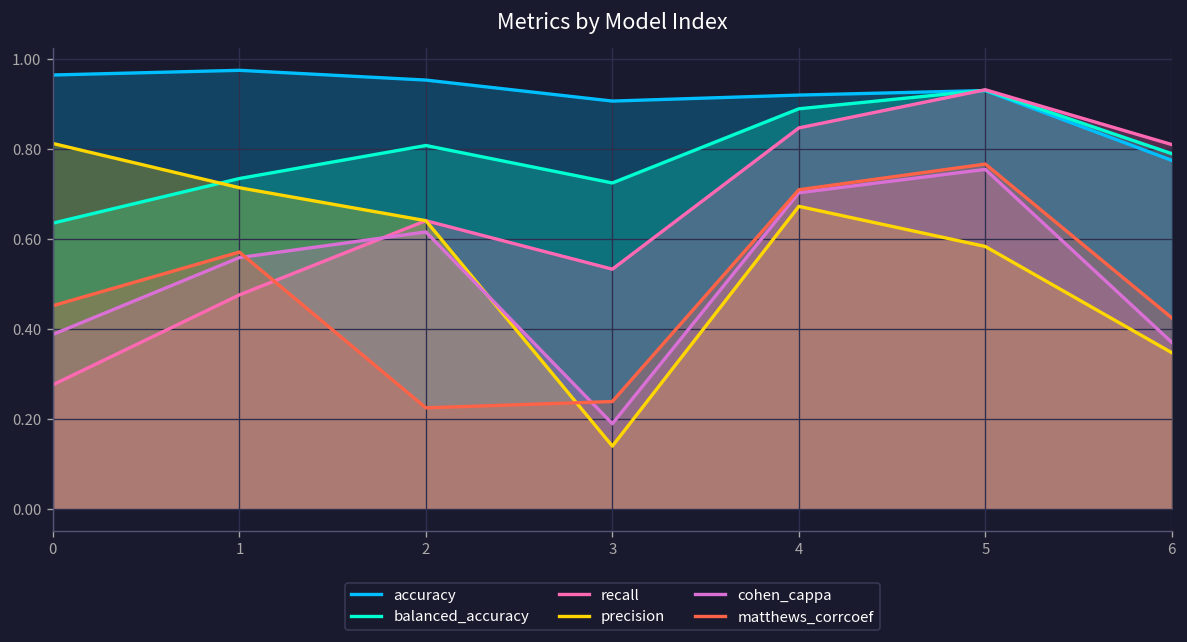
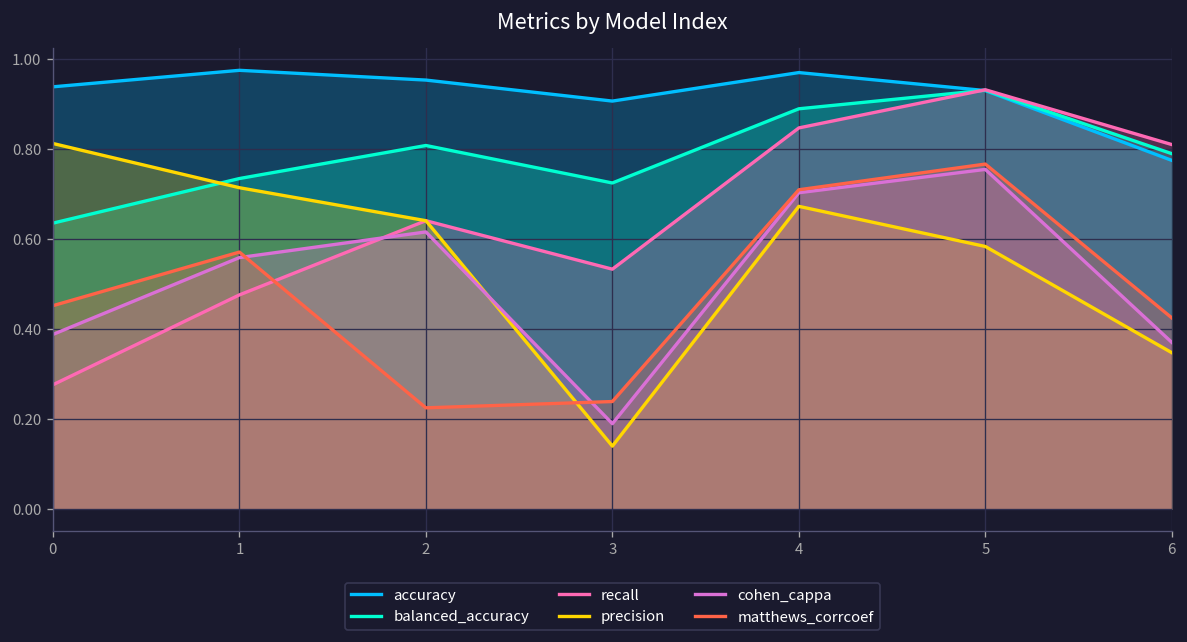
accuracy, 0: 0.96 -> 0.94
accuracy, 4: 0.92 -> 0.97
